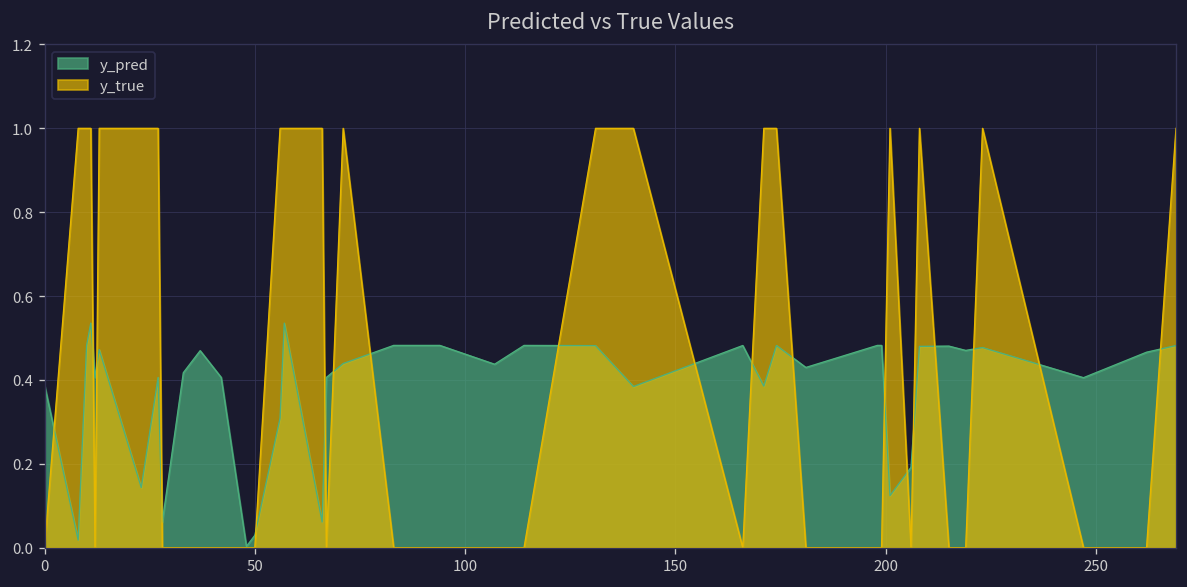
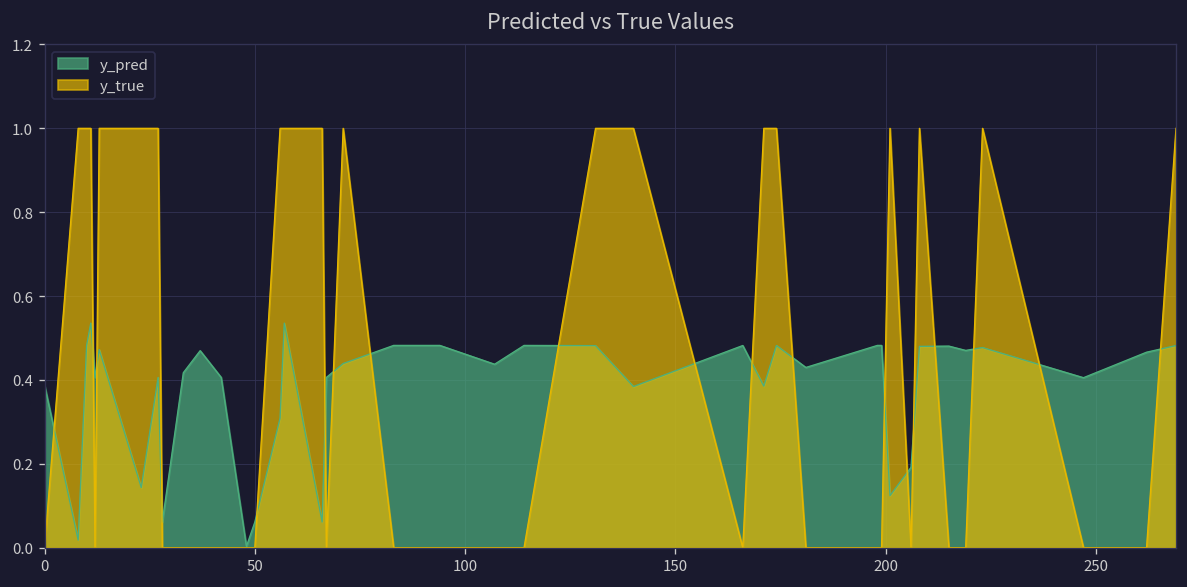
y_pred, 50: 0.03 -> 0.06
